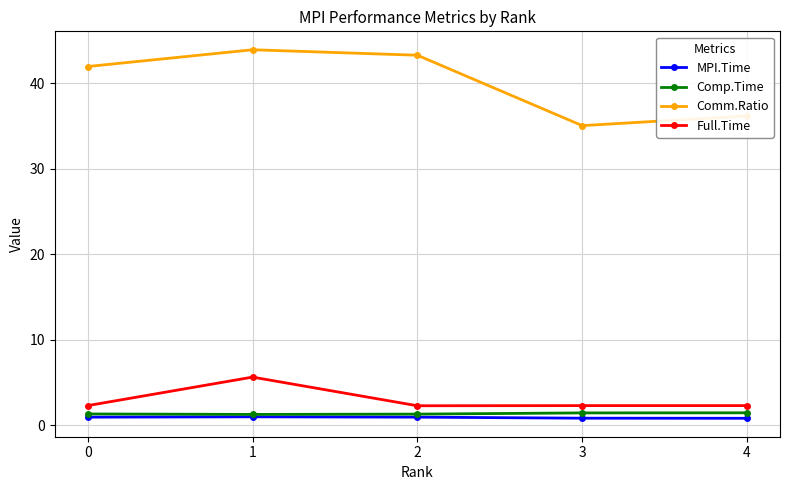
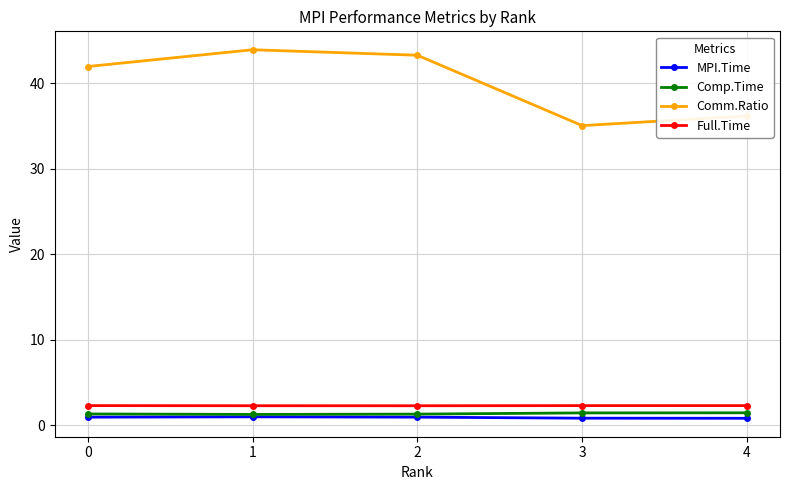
Full.Time, 1: 6 -> 2
